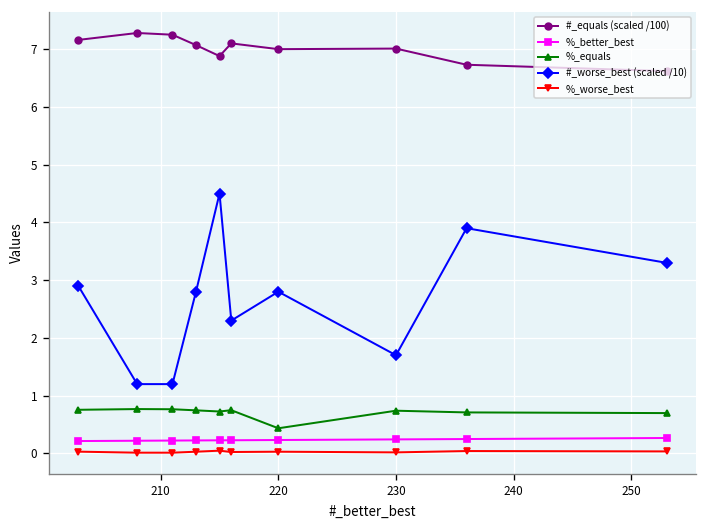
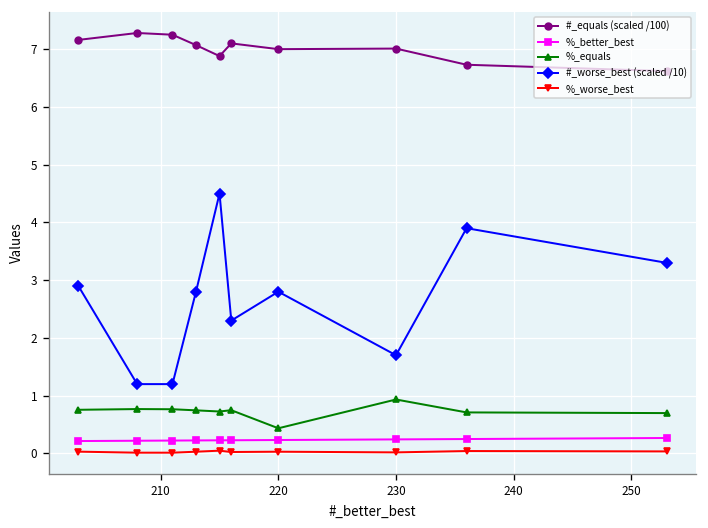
%_equals, 230: 0.7 -> 0.9
